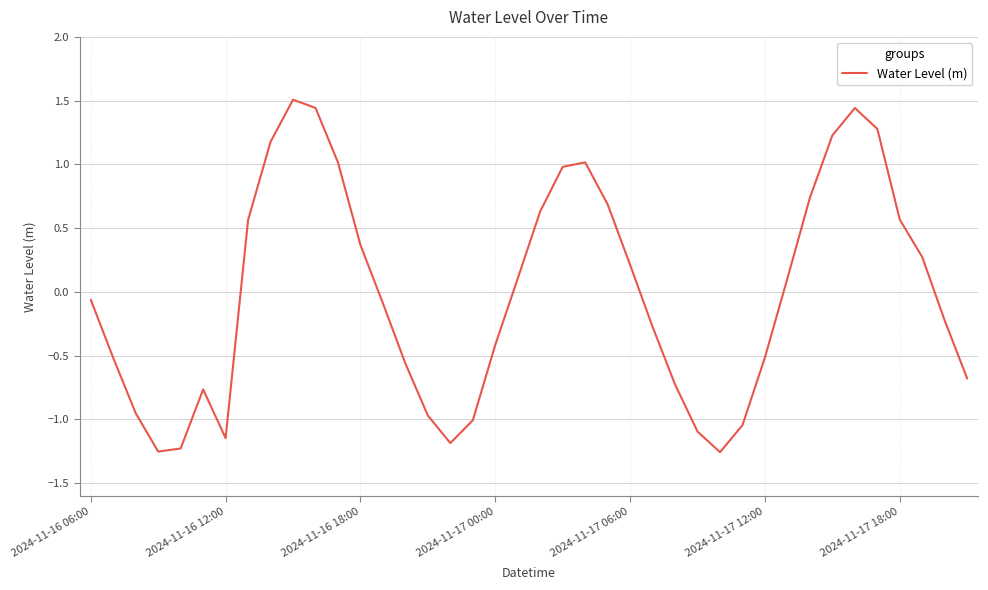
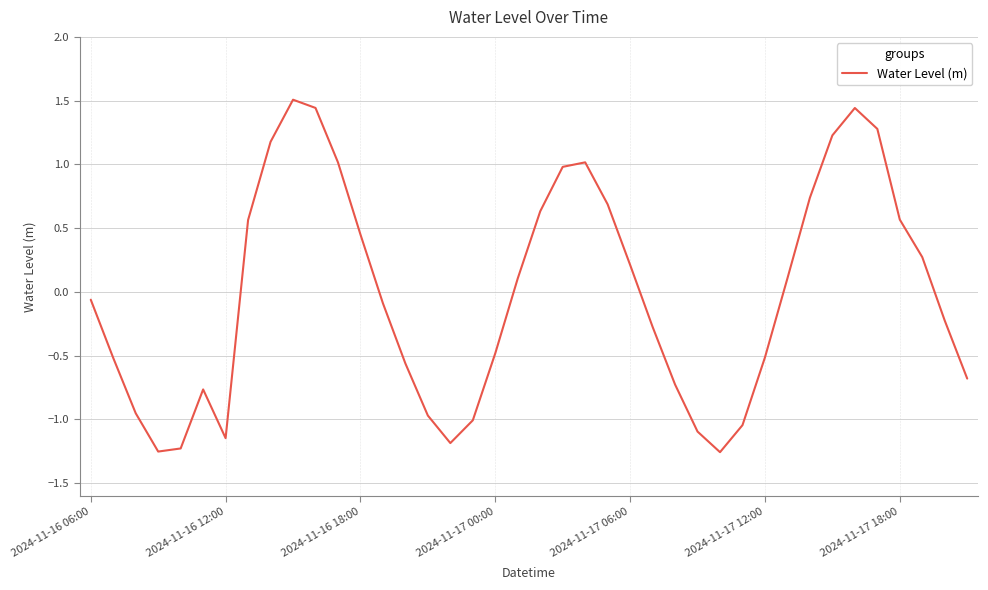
2024-11-16 18:00: 0.37 -> 0.45
2024-11-17 00:00: -0.42 -> -0.48
